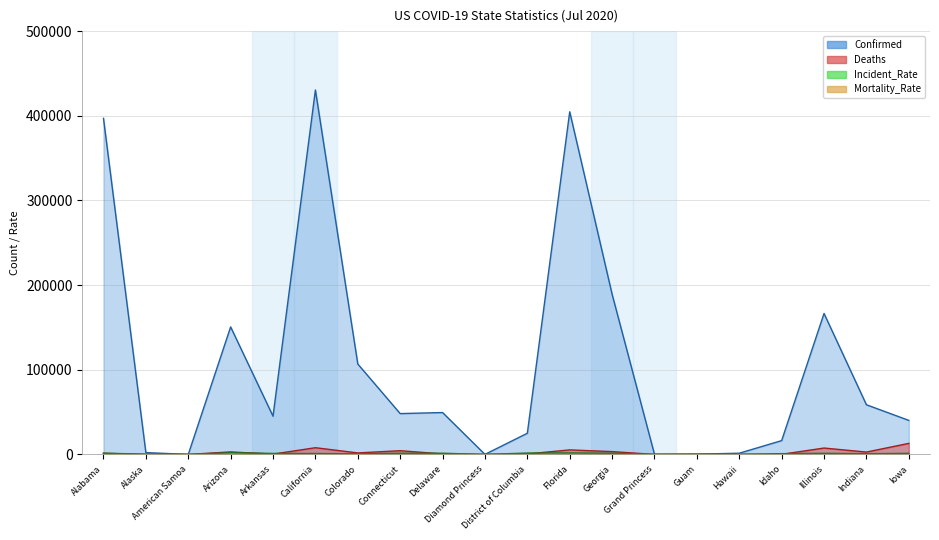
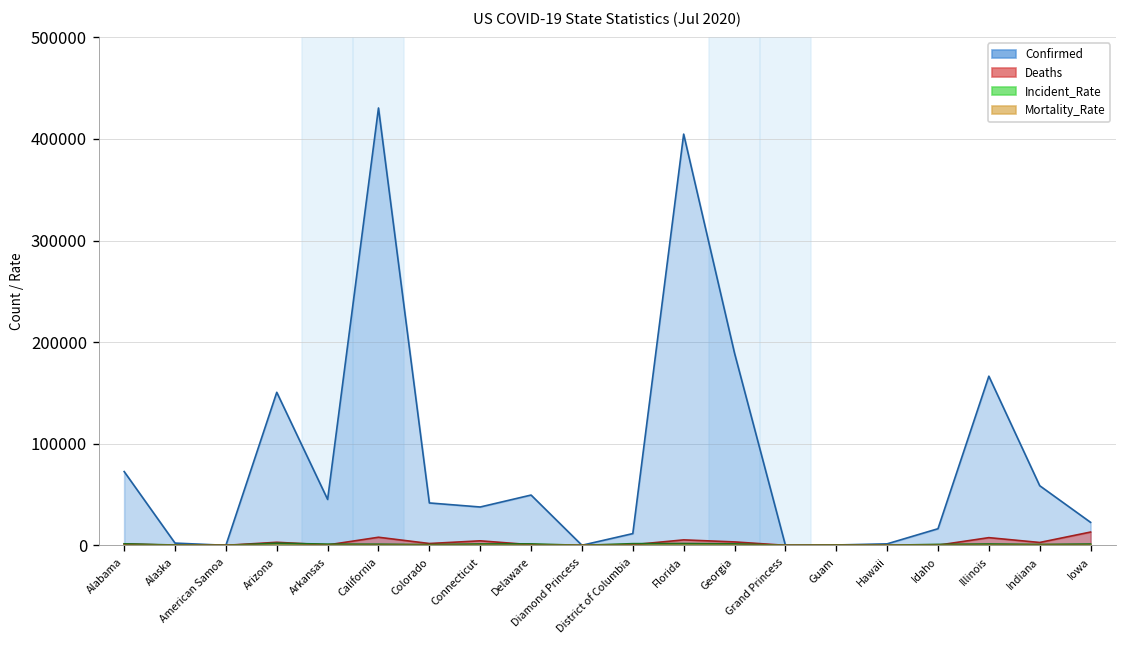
Confirmed, Alabama: 400000 -> 70000
Confirmed, Colorado: 110000 -> 40000
Confirmed, Connecticut: 50000 -> 40000
Confirmed, District of Columbia: 30000 -> 10000
Confirmed, Iowa: 40000 -> 20000
